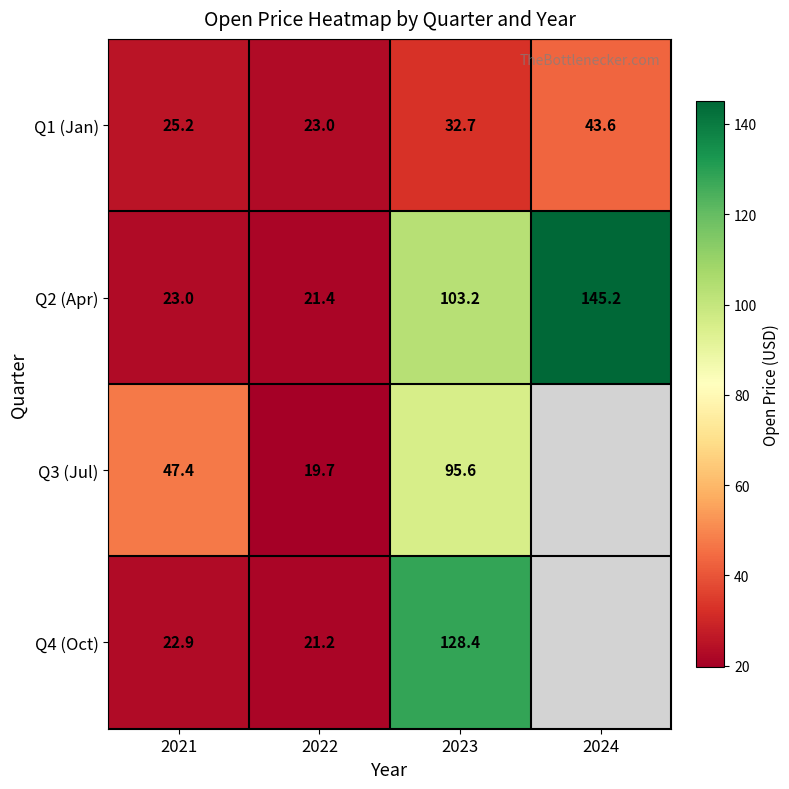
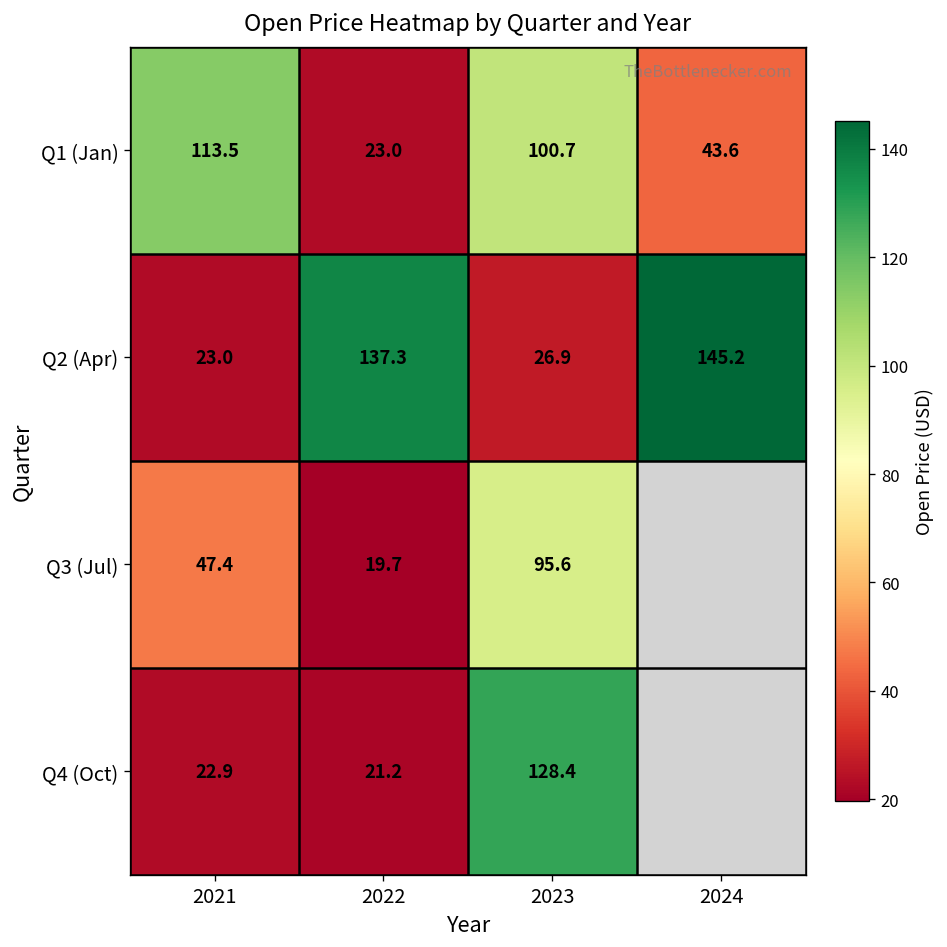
Q1 (Jan), 2021: 25.2 -> 113.5
Q1 (Jan), 2023: 32.7 -> 100.7
Q2 (Apr), 2022: 21.4 -> 137.3
Q2 (Apr), 2023: 103.2 -> 26.9
